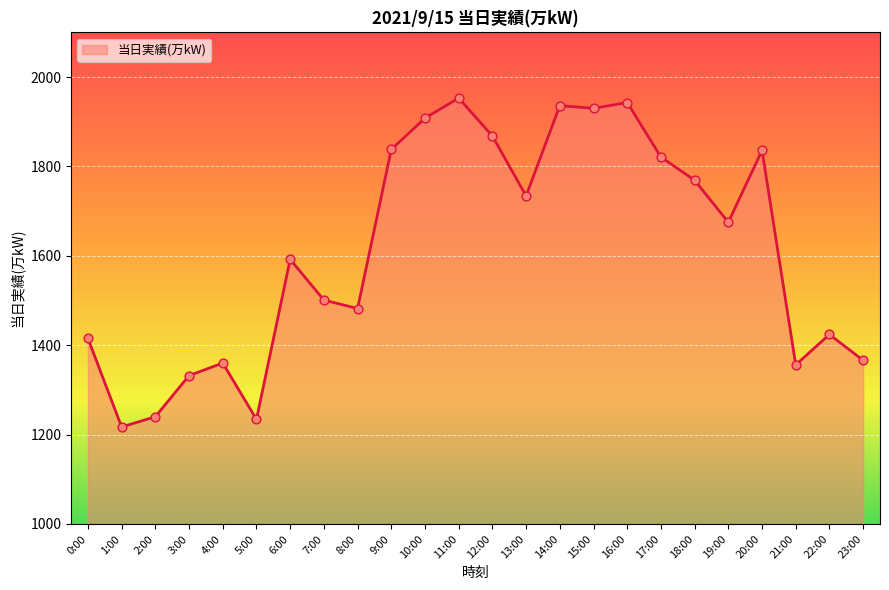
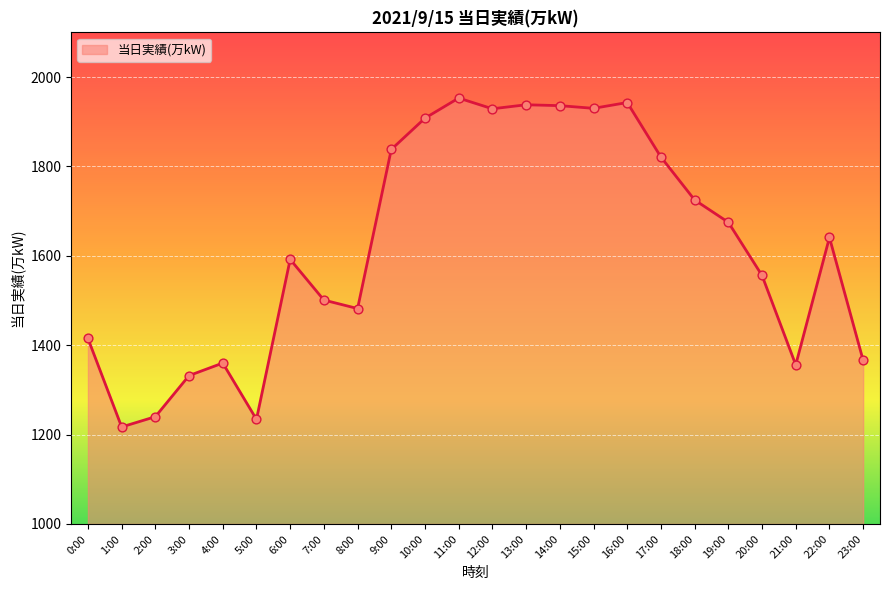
12:00: 1870 -> 1930
13:00: 1730 -> 1940
18:00: 1770 -> 1730
20:00: 1840 -> 1560
22:00: 1420 -> 1640
